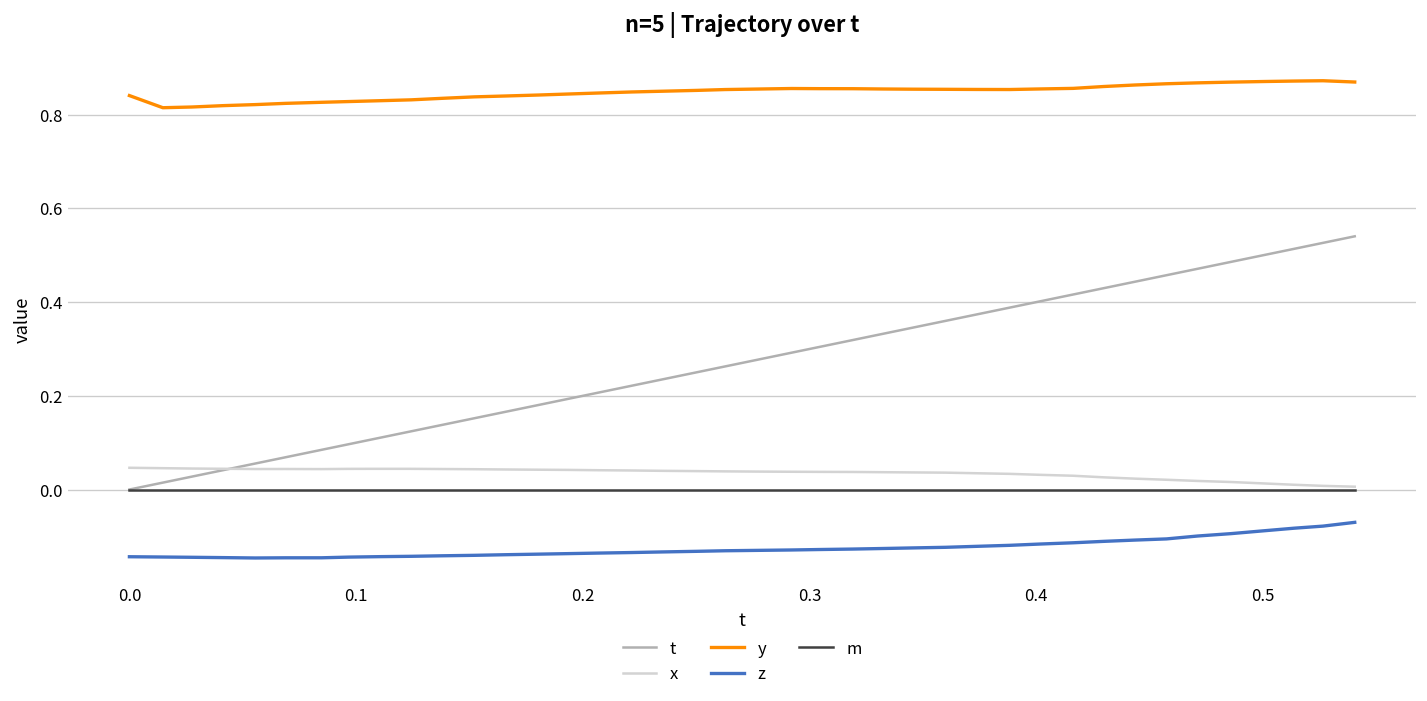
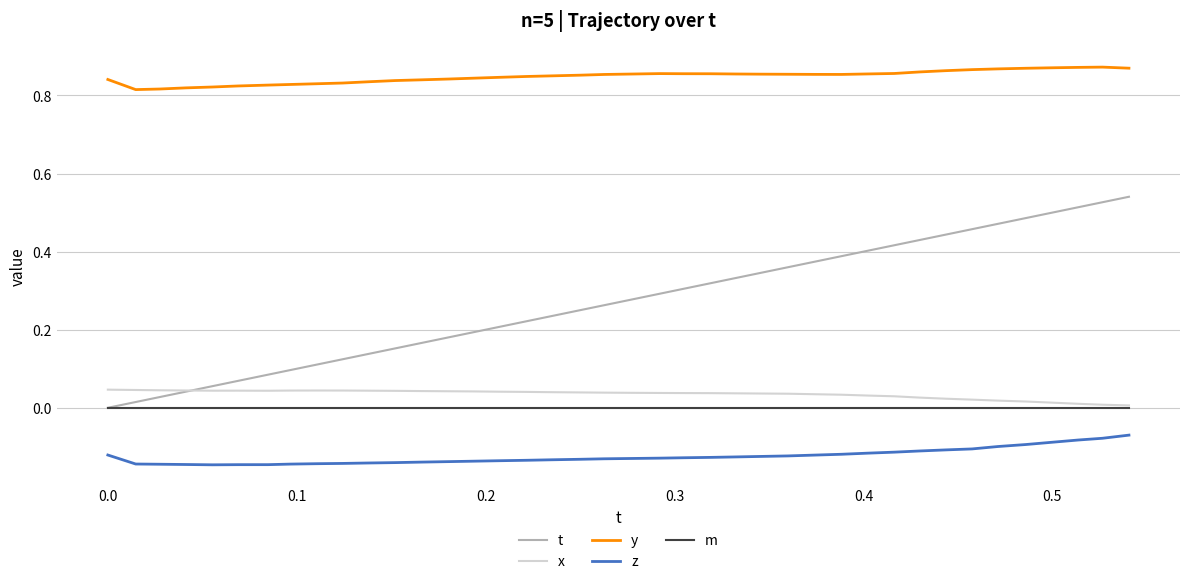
z, 0.0: -0.14 -> -0.12
